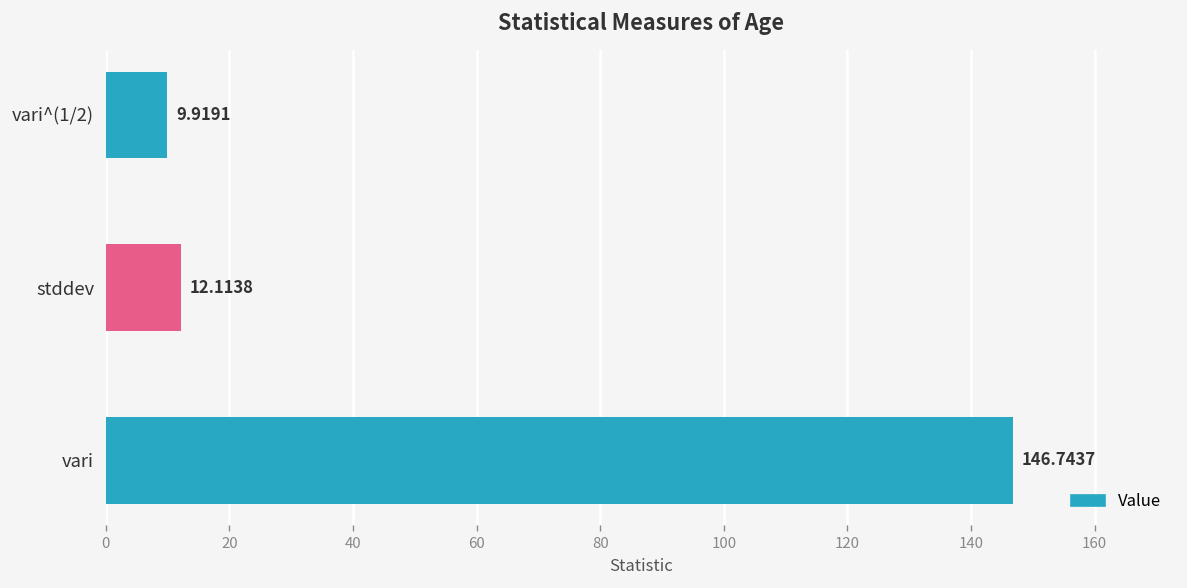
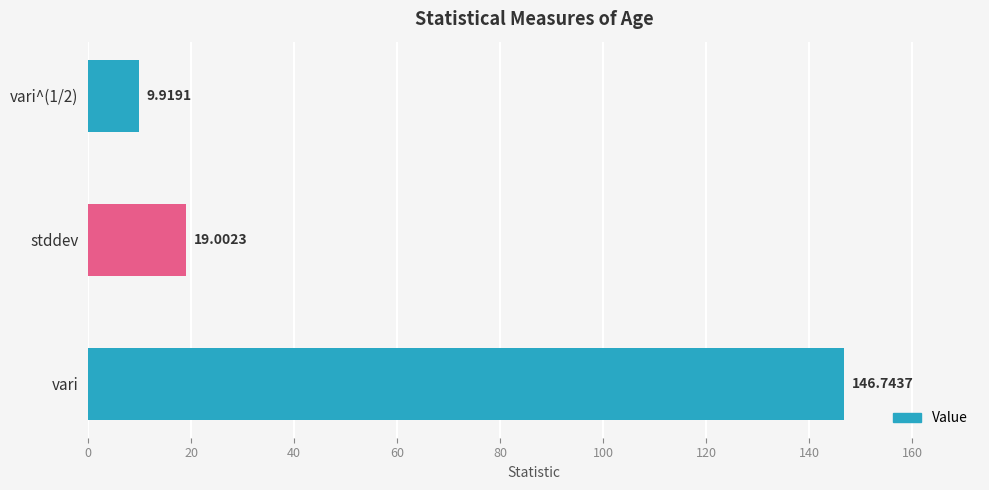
stddev: 12.1138 -> 19.0023
